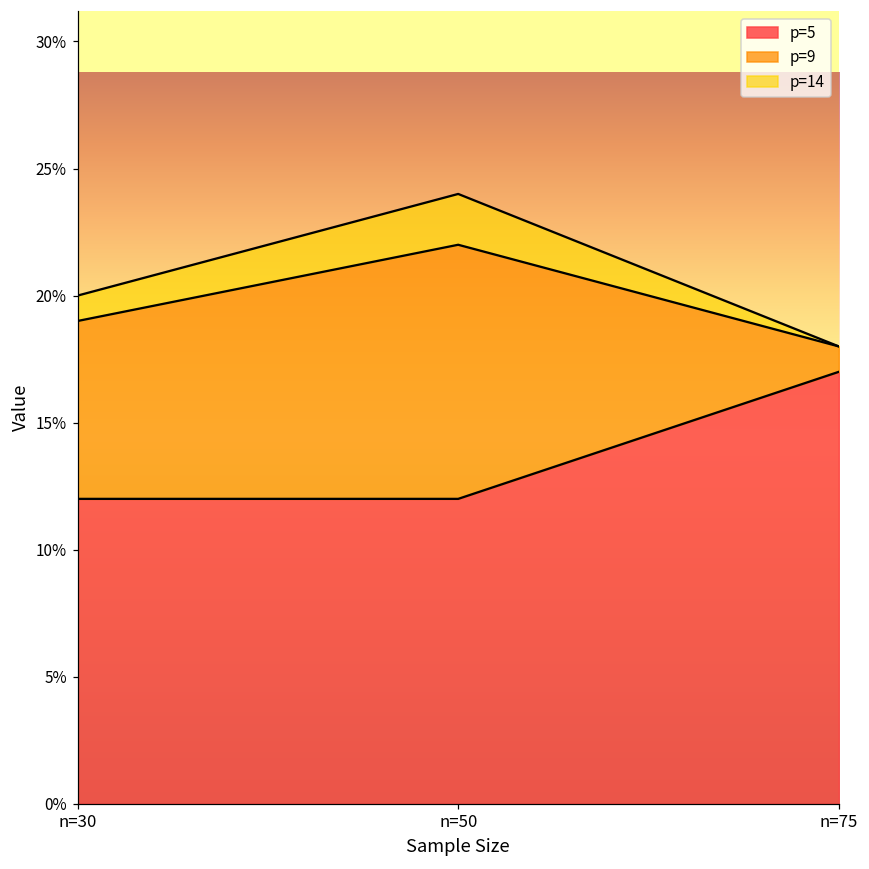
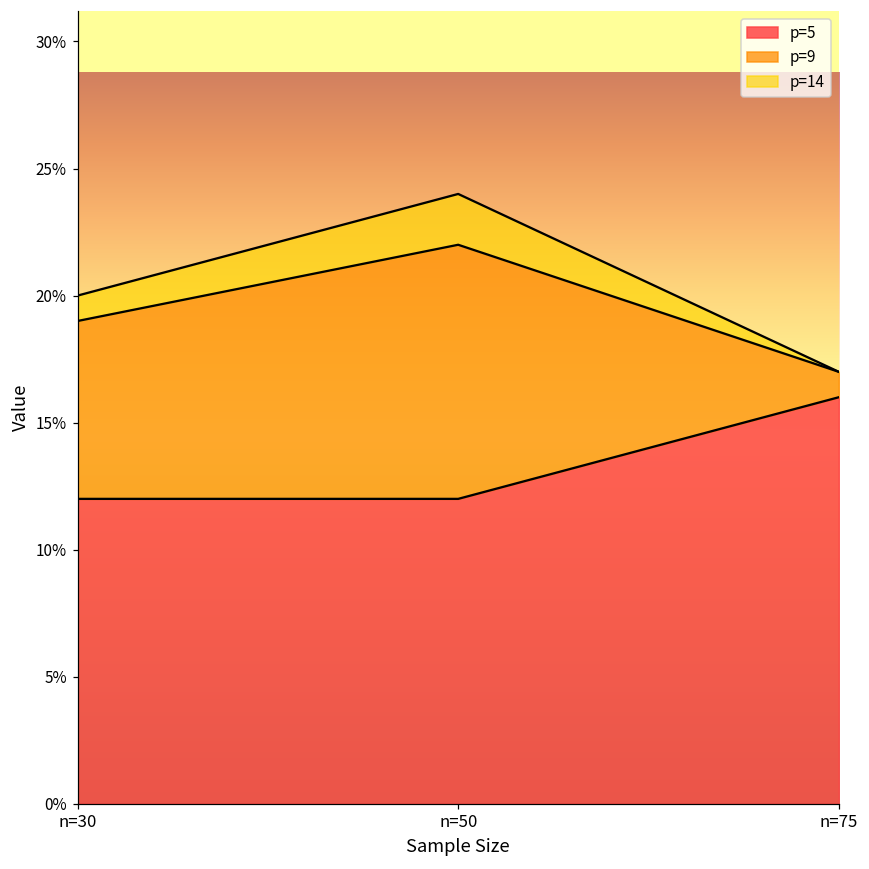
p=5, n=75: 17.0% -> 16.0%
